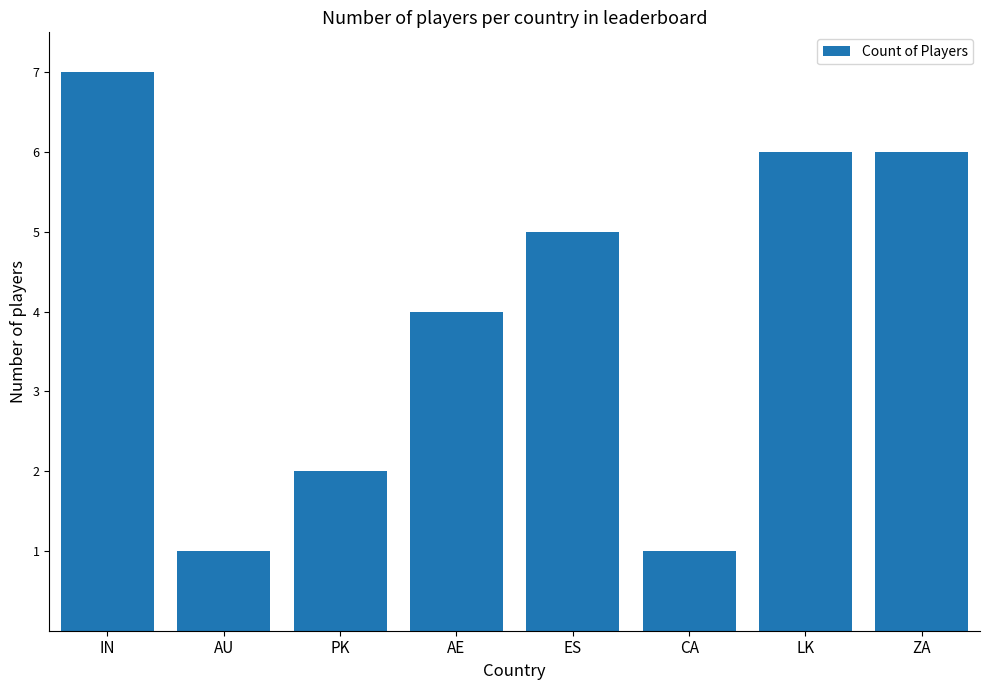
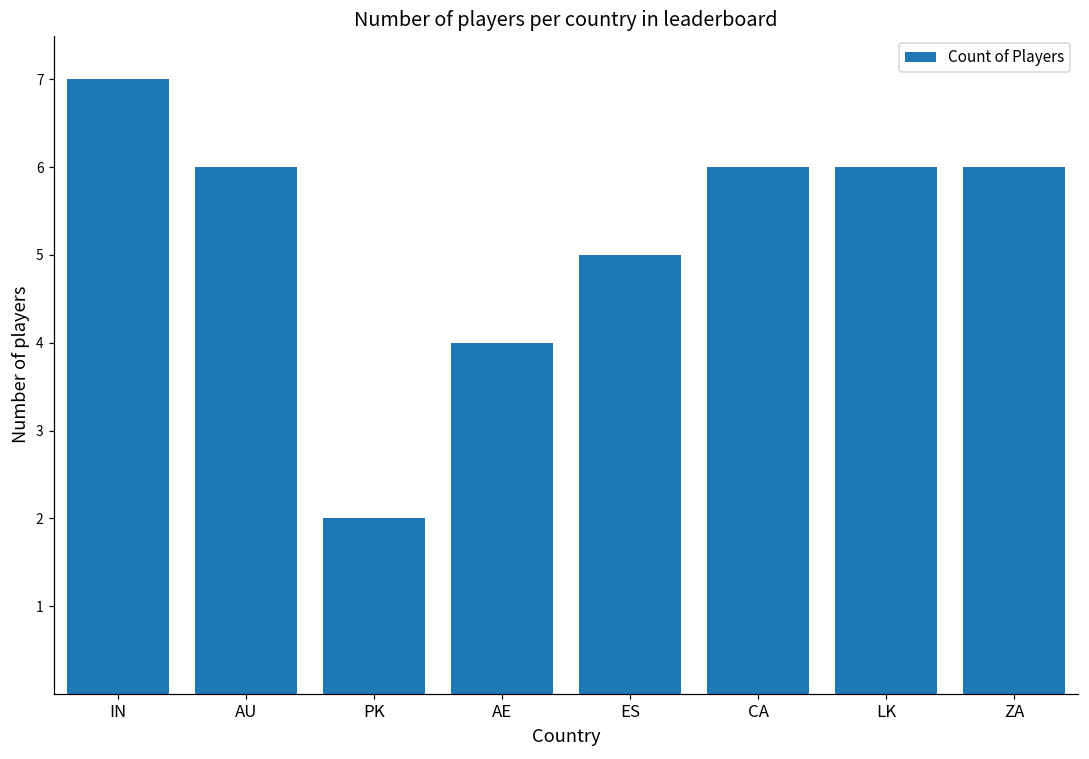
AU: 1 -> 6
CA: 1 -> 6
